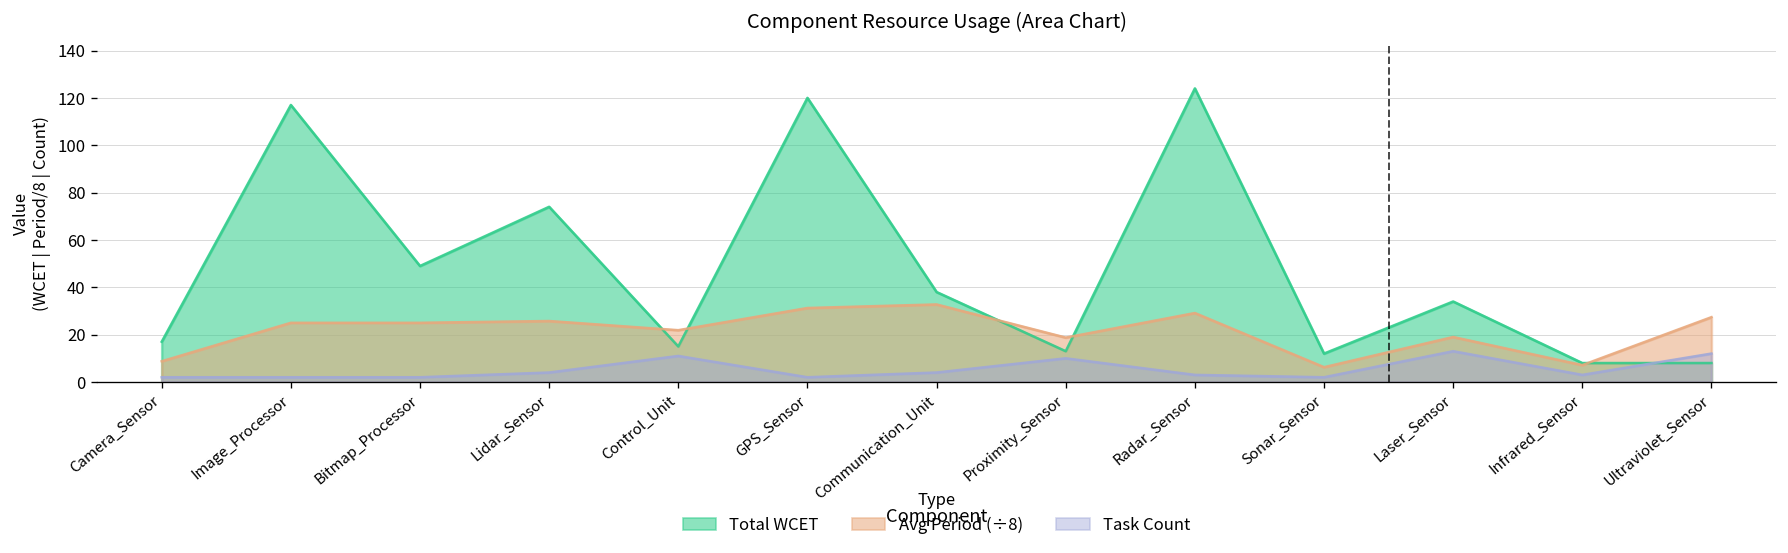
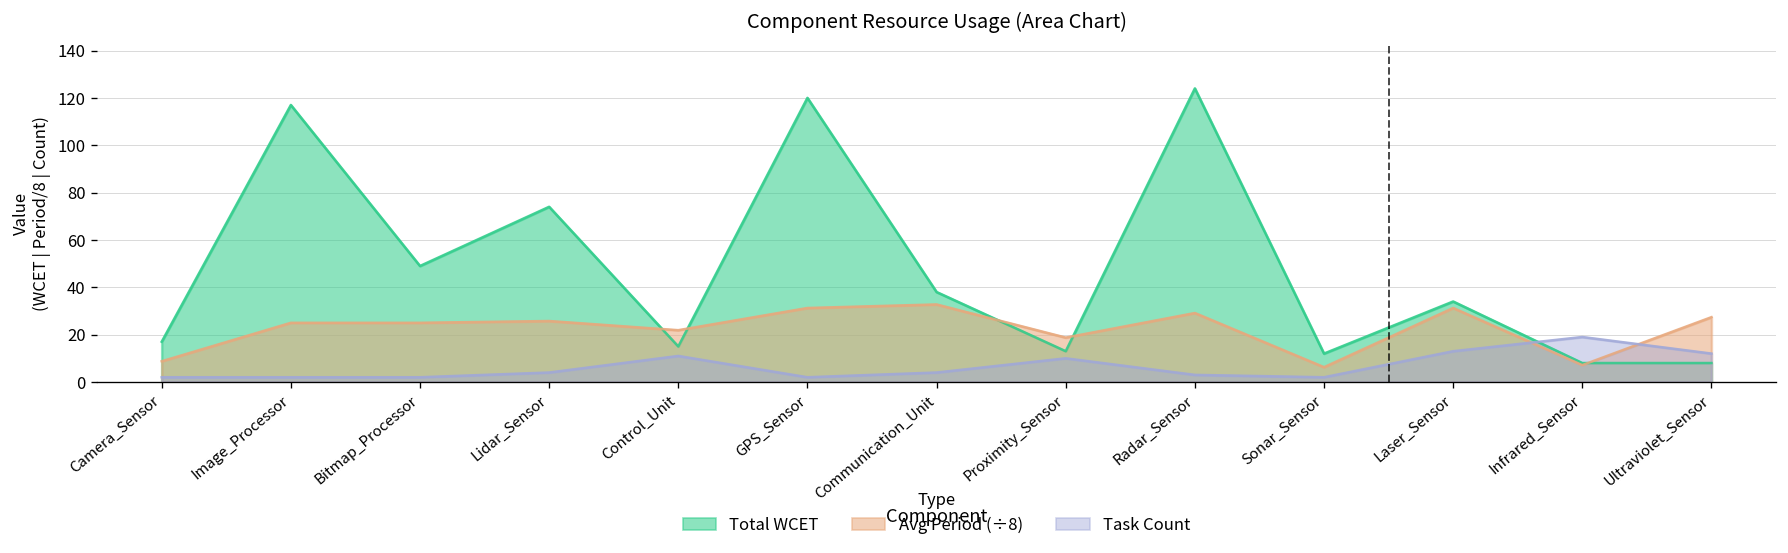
Avg Period (÷8), Laser_Sensor: 19 -> 31
Task Count, Infrared_Sensor: 3 -> 19
